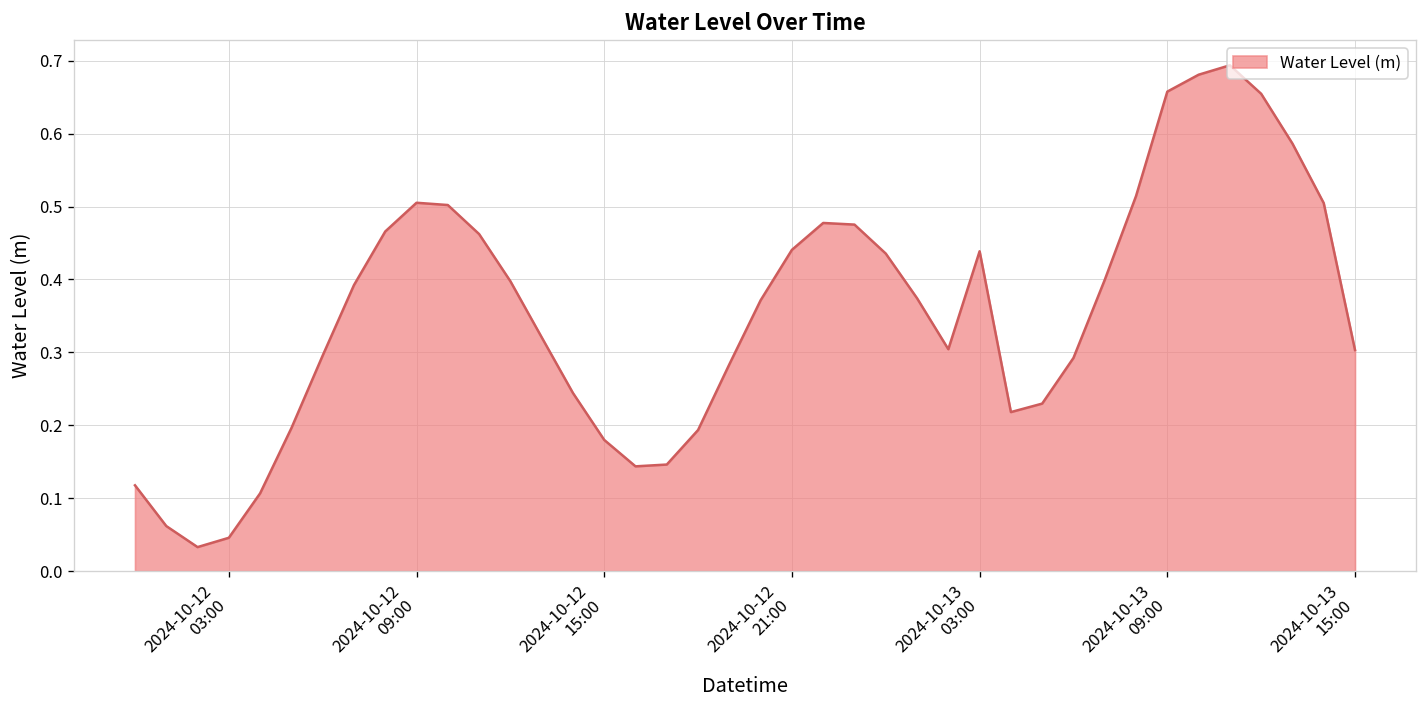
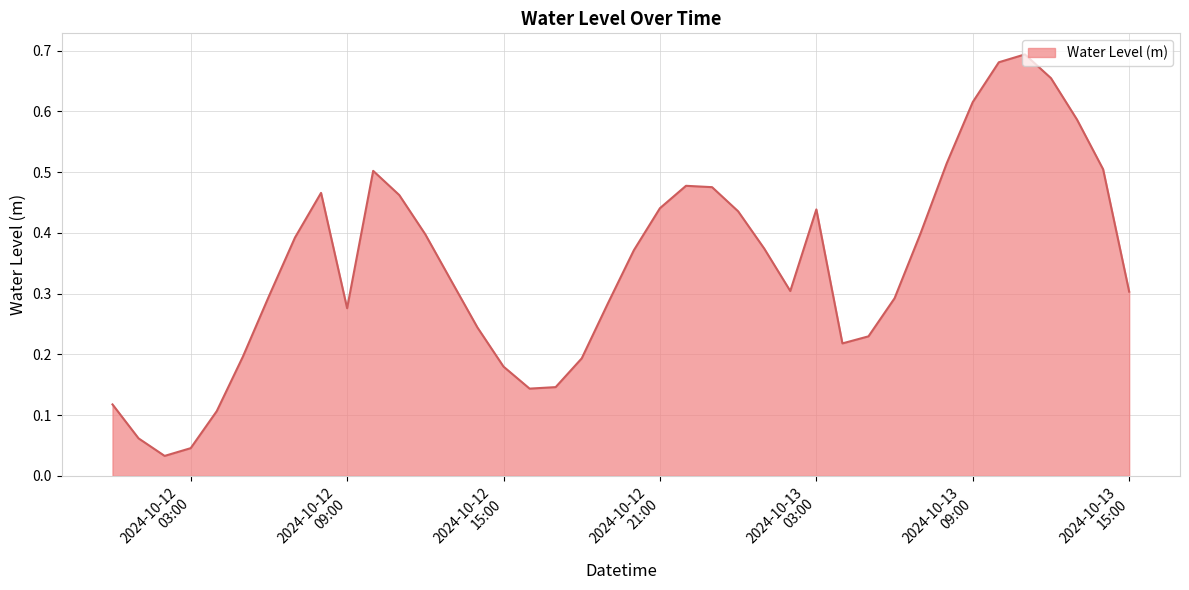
2024-10-12 09:00: 0.51 -> 0.28
2024-10-13 09:00: 0.66 -> 0.62
